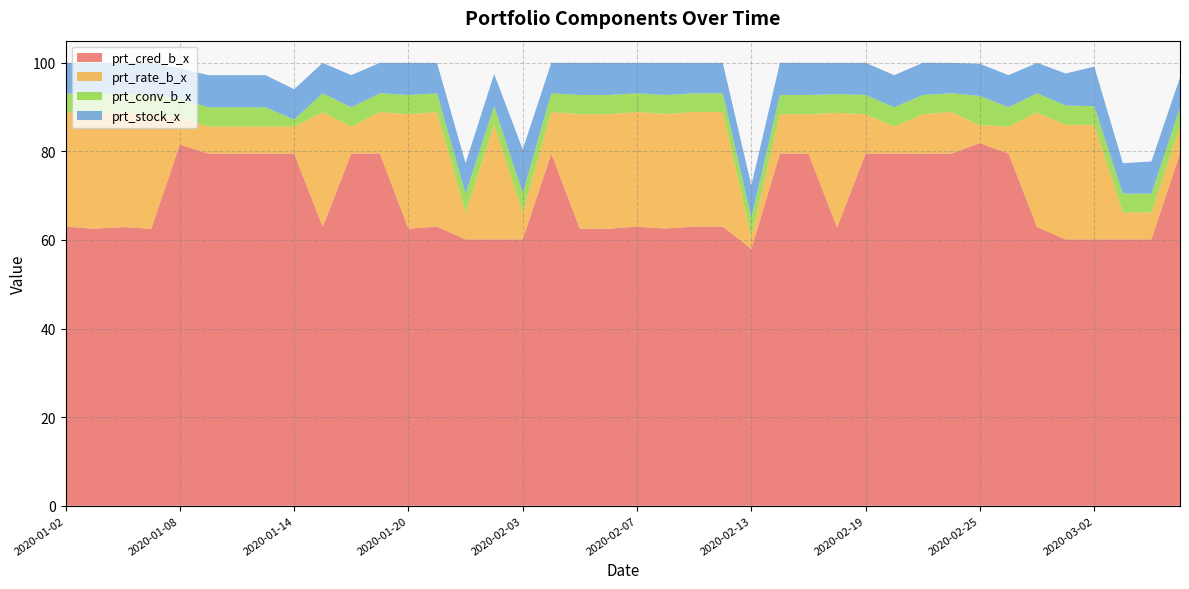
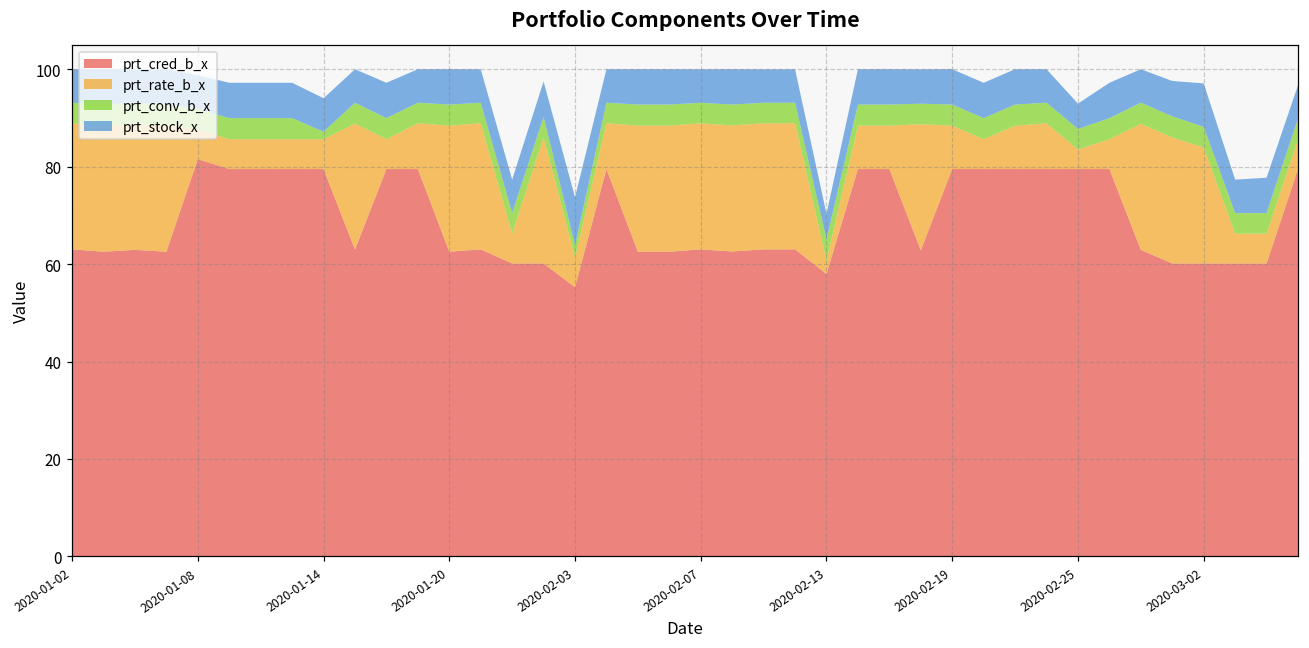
prt_cred_b_x, 2020-02-03: 60 -> 55
prt_conv_b_x, 2020-02-03: 4 -> 2
prt_stock_x, 2020-02-13: 7 -> 5
prt_cred_b_x, 2020-02-25: 82 -> 80
prt_conv_b_x, 2020-02-25: 7 -> 4
prt_stock_x, 2020-02-25: 7 -> 5
prt_rate_b_x, 2020-03-02: 26 -> 24
